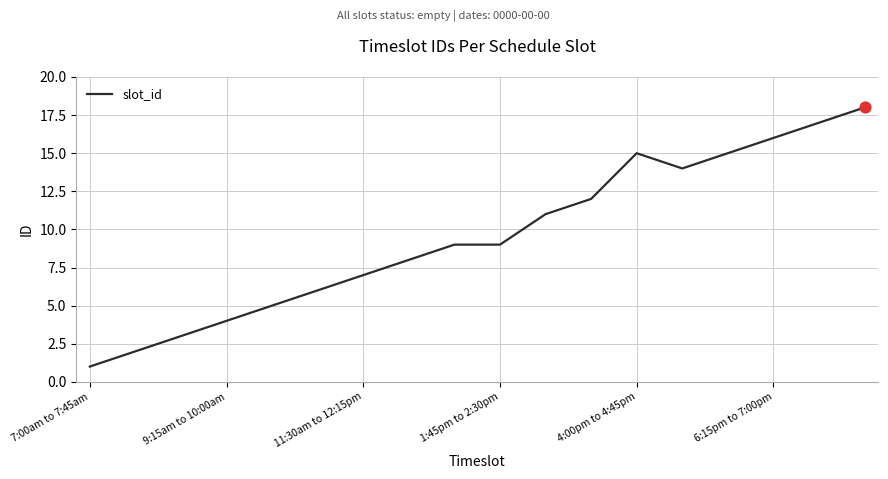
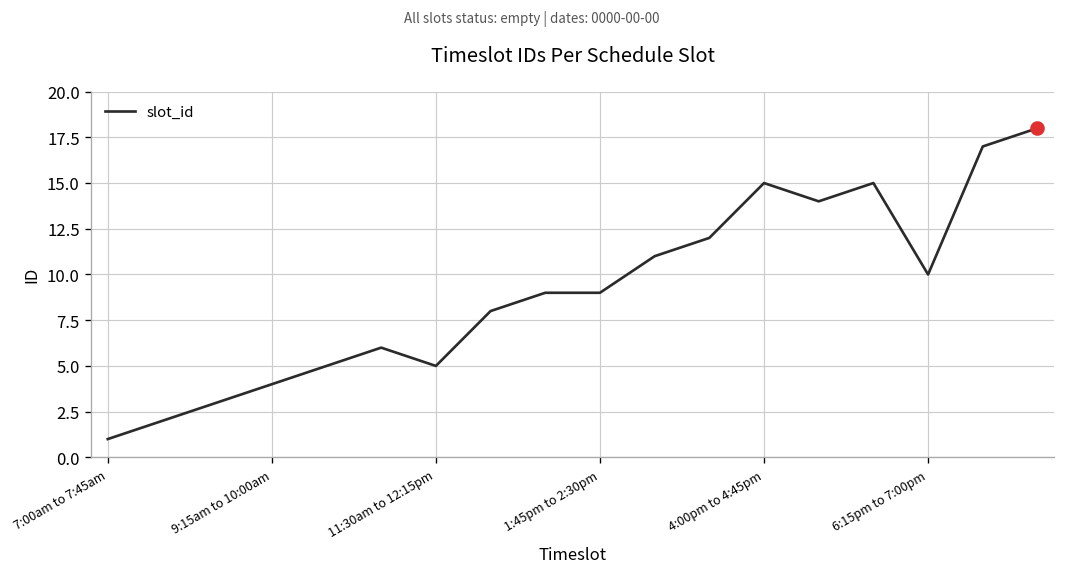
slot_id, 11:30am to 12:15pm: 7 -> 5
slot_id, 6:15pm to 7:00pm: 16 -> 10
